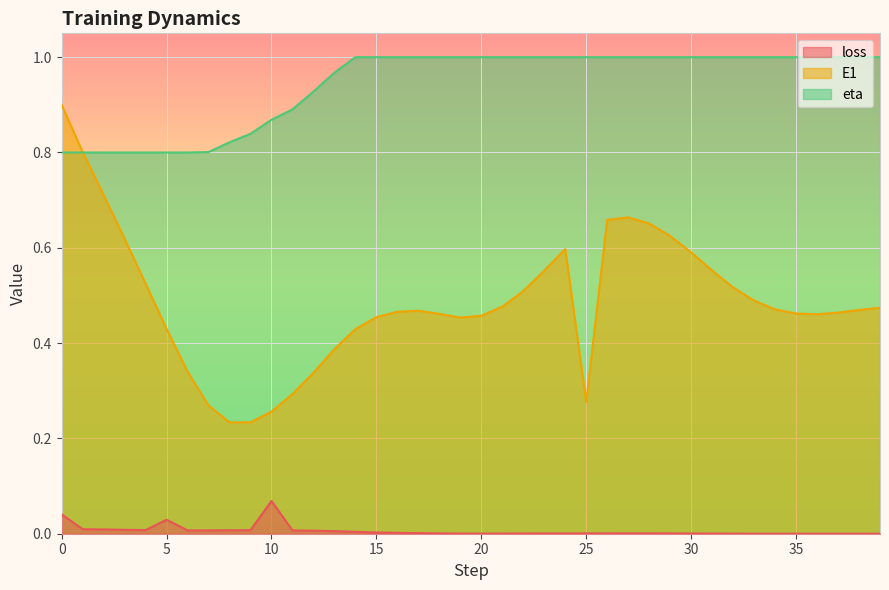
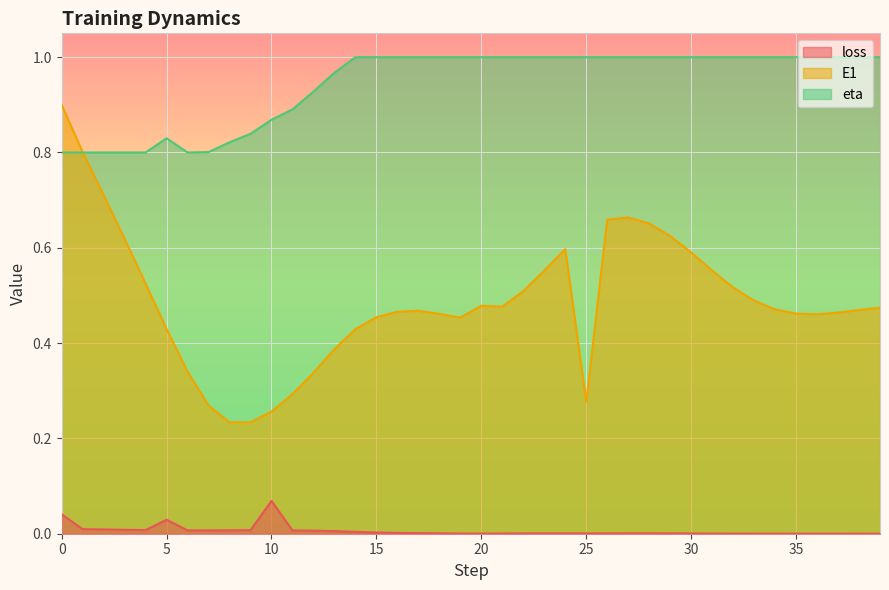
eta, 5: 0.80 -> 0.83
E1, 20: 0.46 -> 0.48
